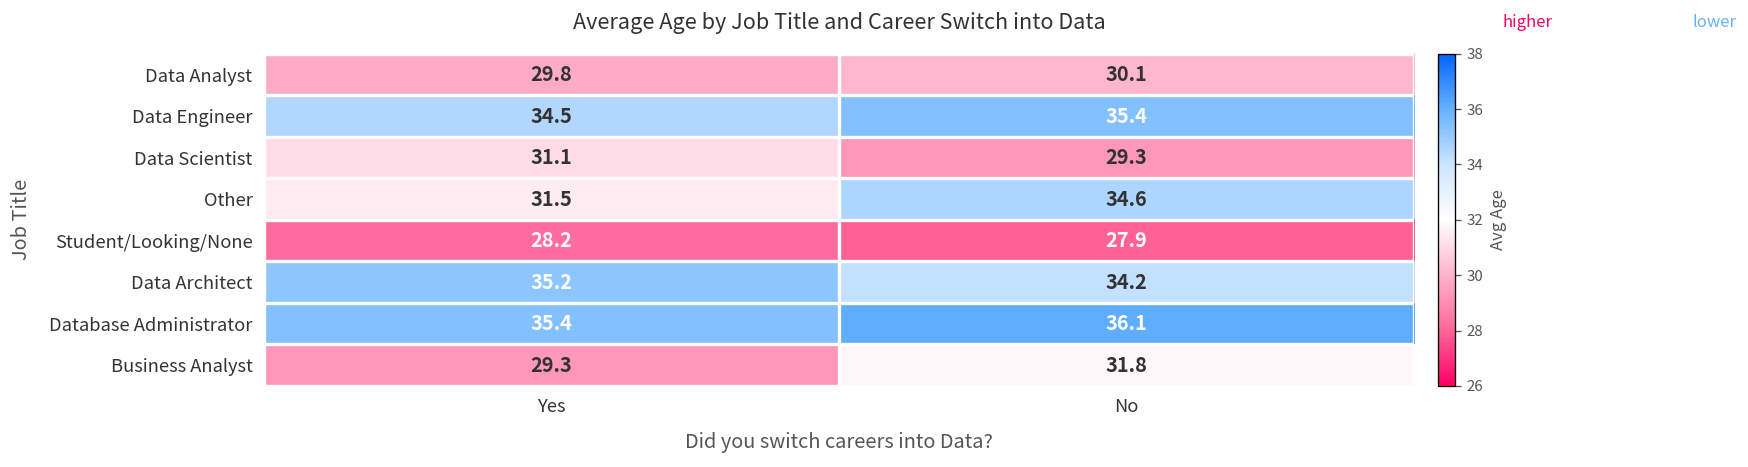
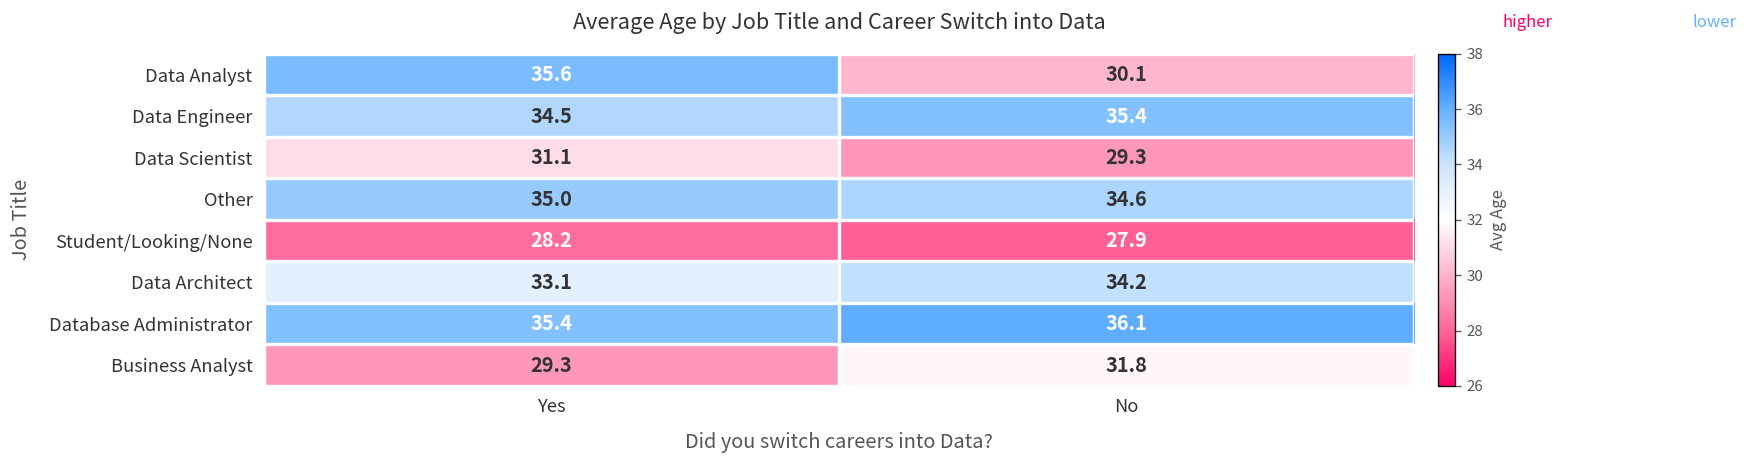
Data Analyst, Yes: 29.8 -> 35.6
Other, Yes: 31.5 -> 35.0
Data Architect, Yes: 35.2 -> 33.1
